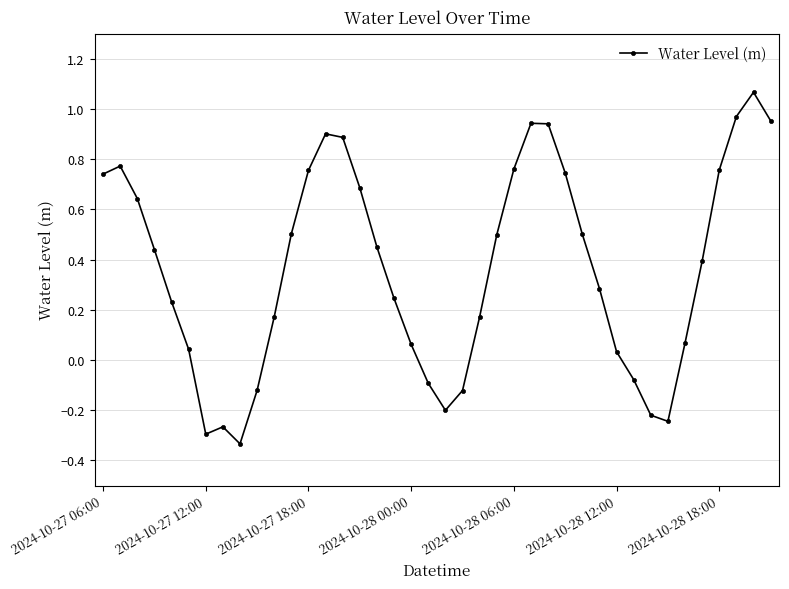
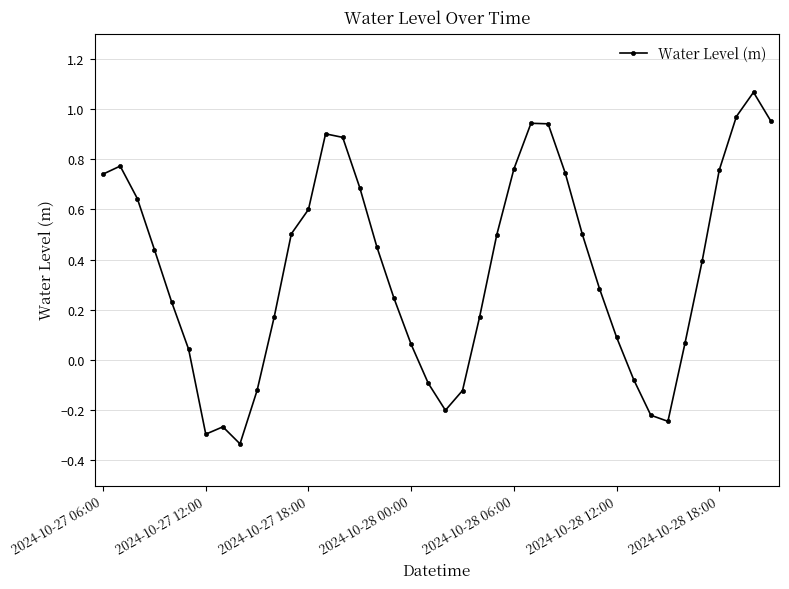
2024-10-27 18:00: 0.76 -> 0.60
2024-10-28 12:00: 0.03 -> 0.09
